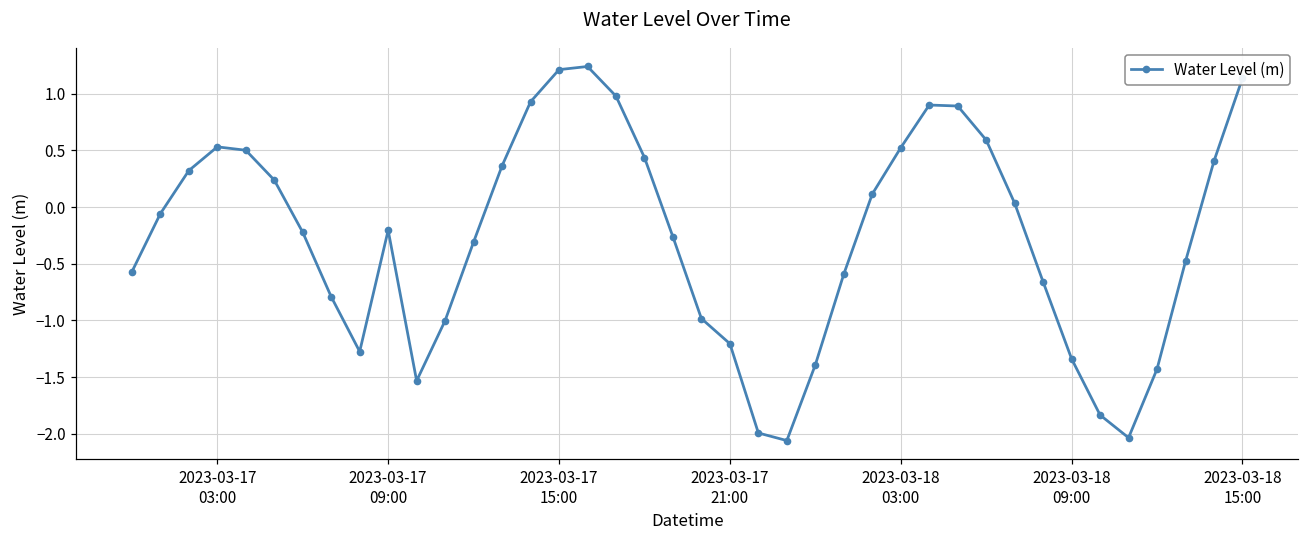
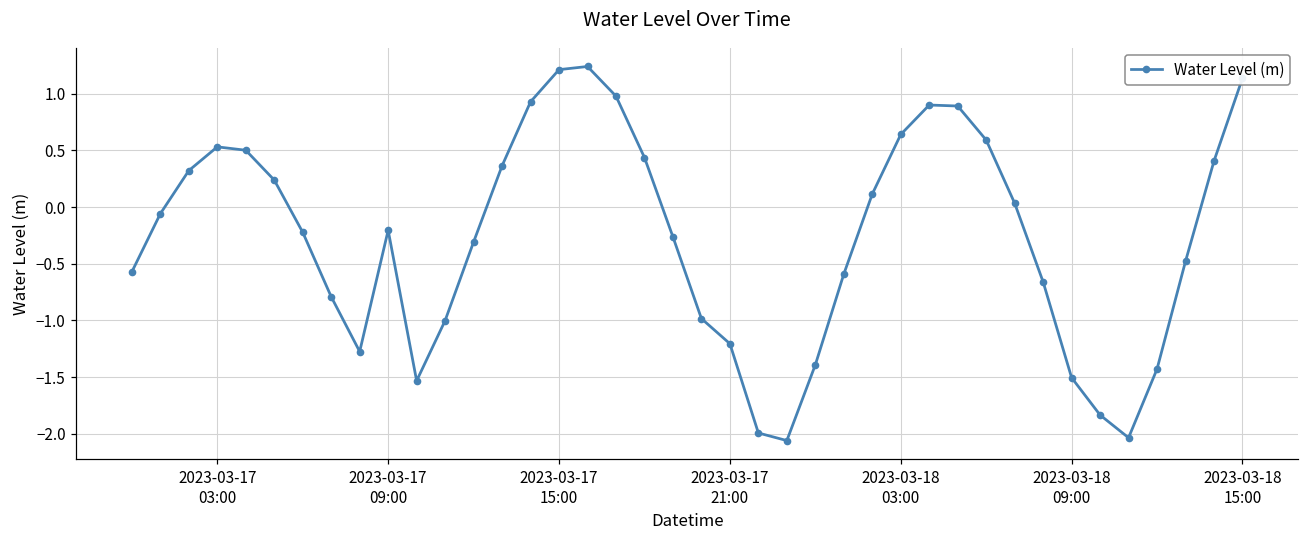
2023-03-18 03:00: 0.52 -> 0.64
2023-03-18 09:00: -1.34 -> -1.50
